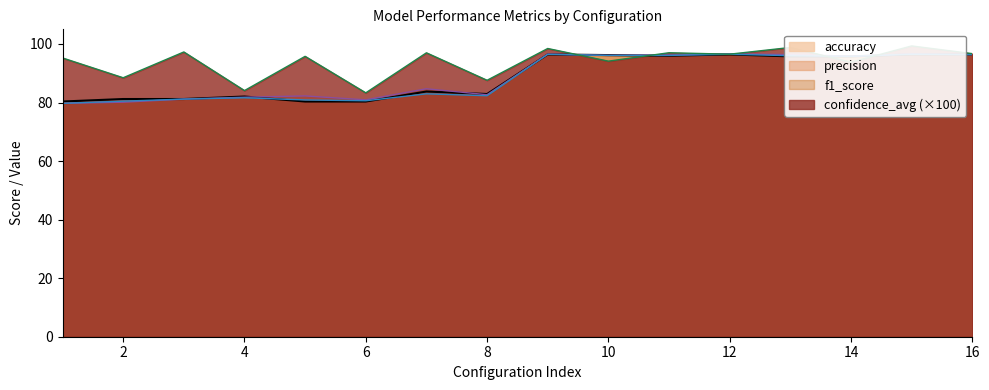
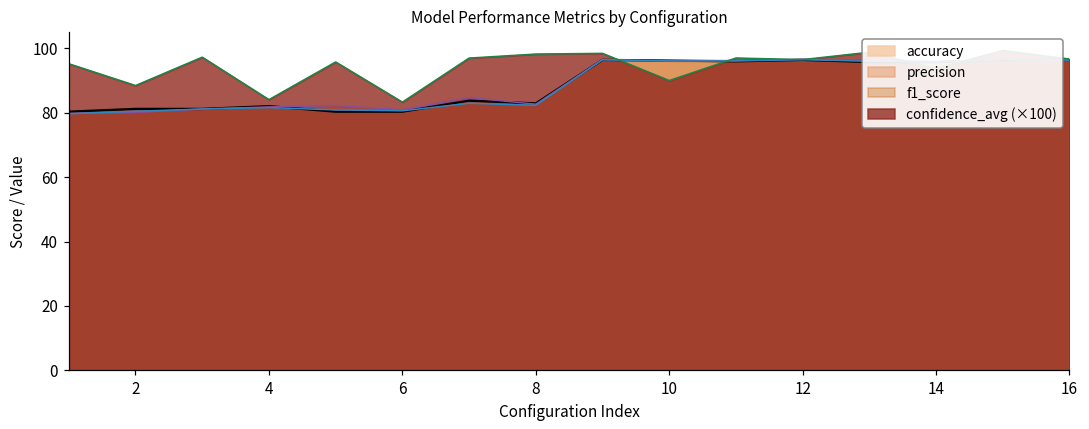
confidence_avg (×100), 8: 88 -> 98
confidence_avg (×100), 10: 94 -> 90
